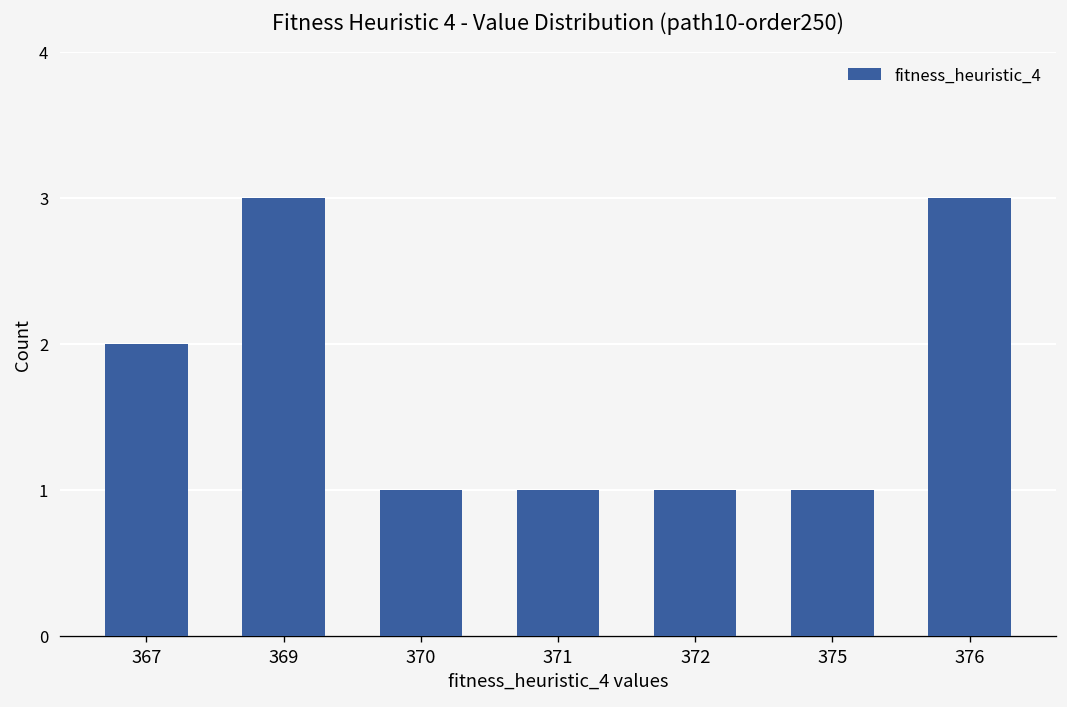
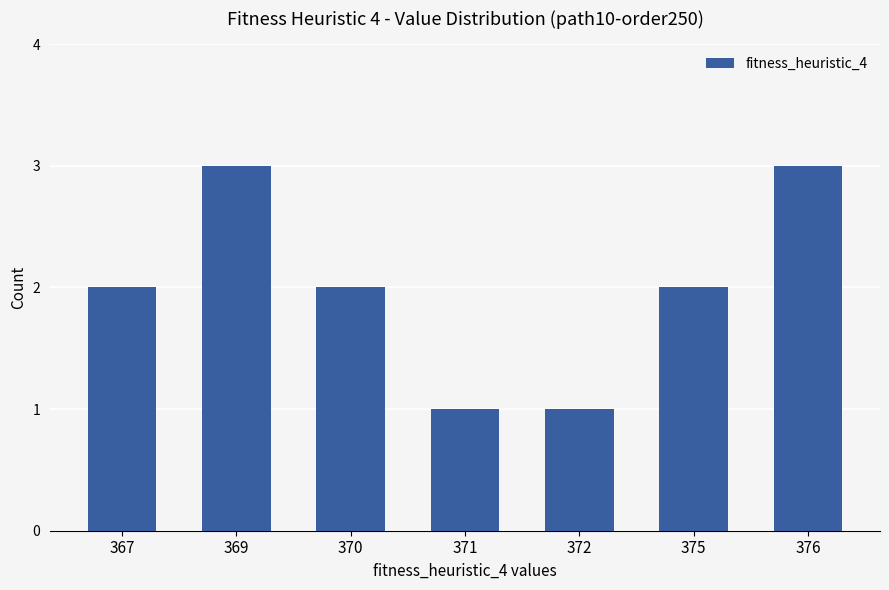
370: 1 -> 2
375: 1 -> 2
